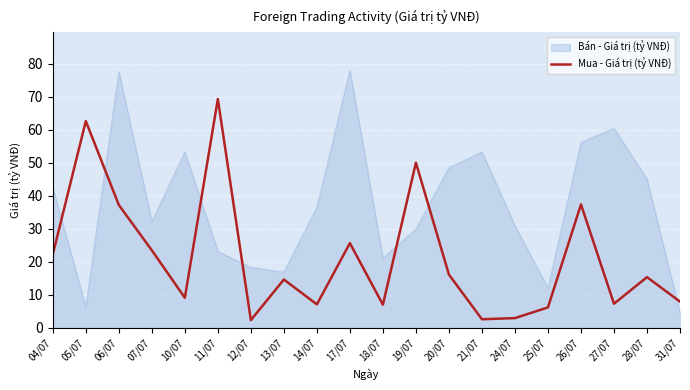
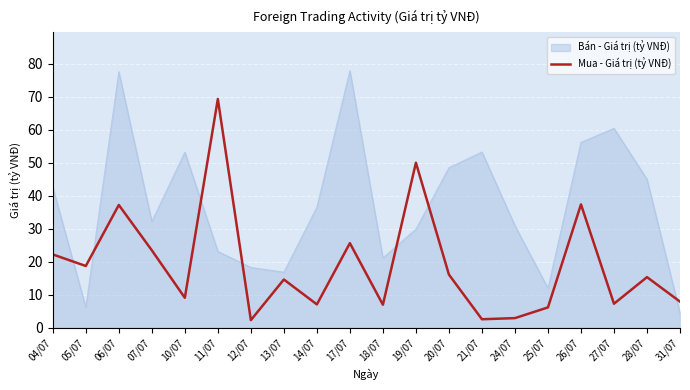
Mua - Giá trị (tỷ VNĐ), 05/07: 63 -> 19
